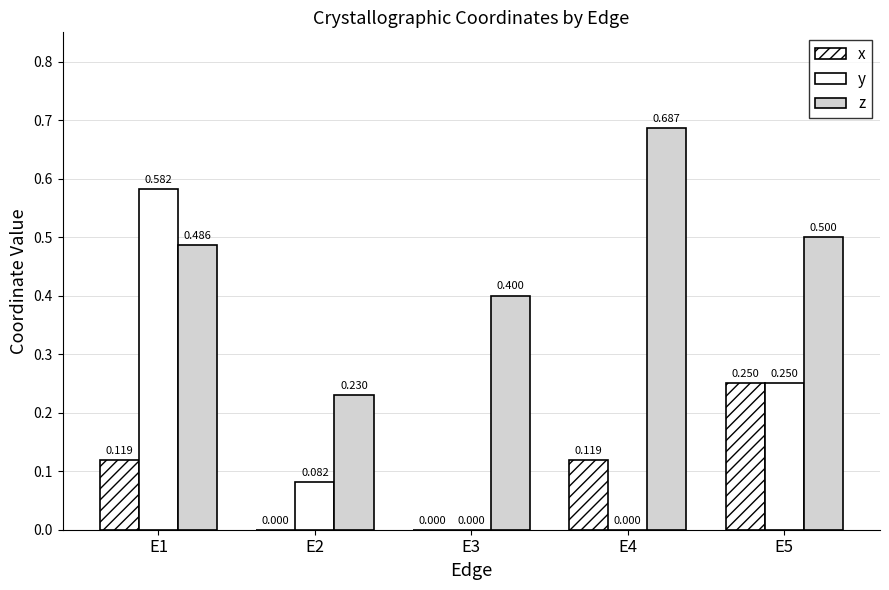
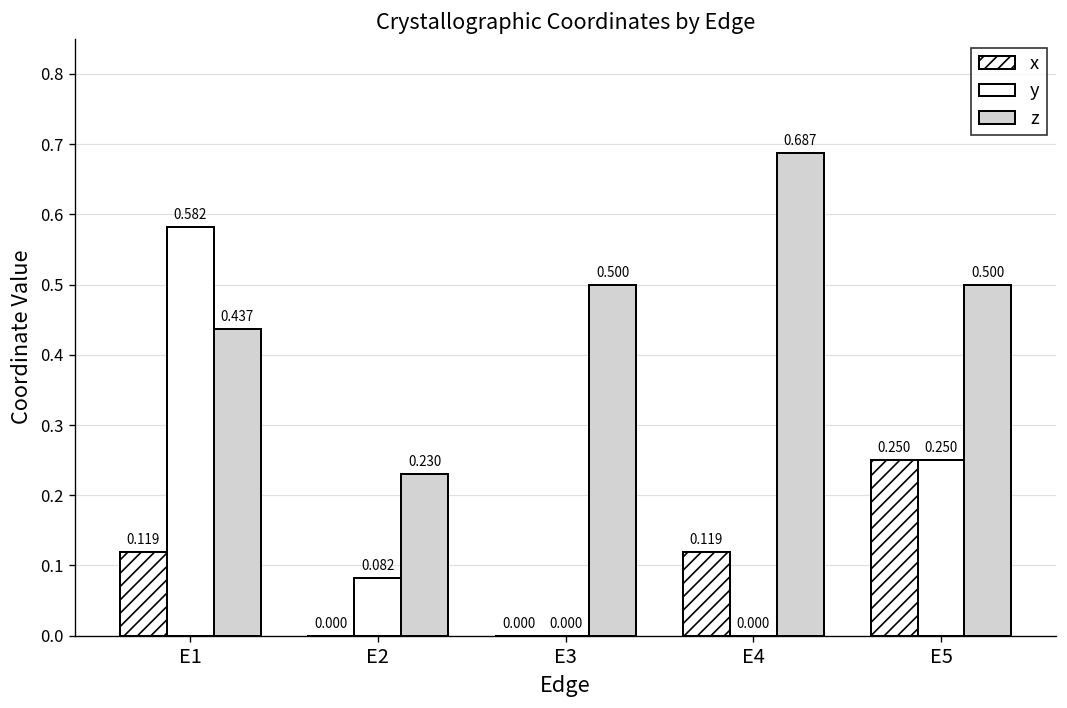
z, E1: 0.486 -> 0.437
z, E3: 0.400 -> 0.500
